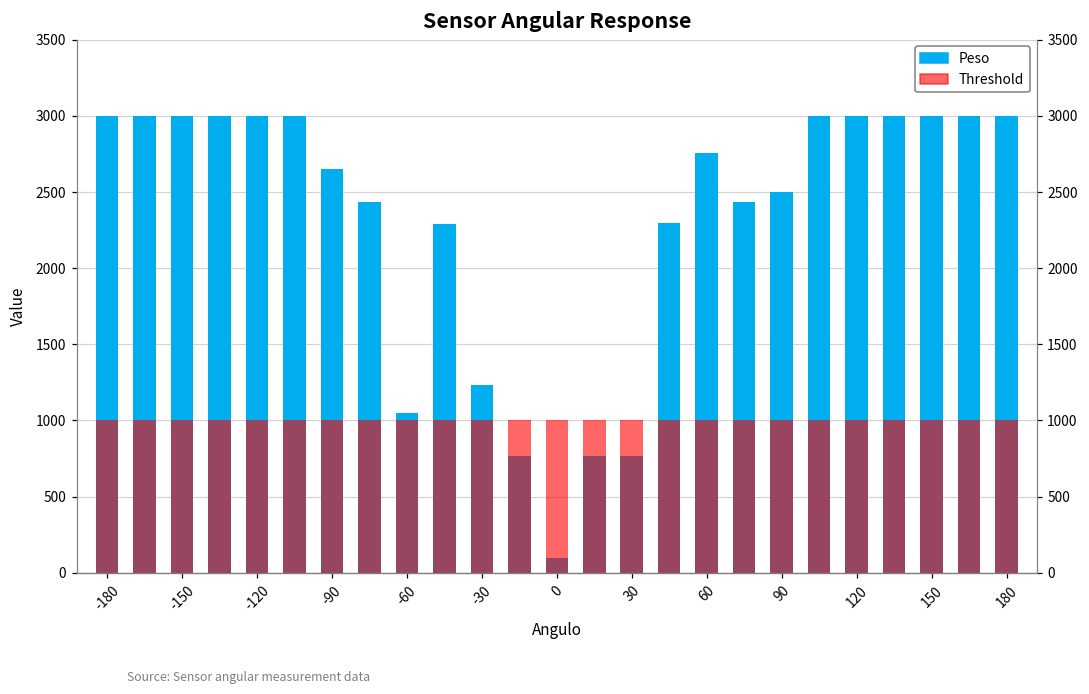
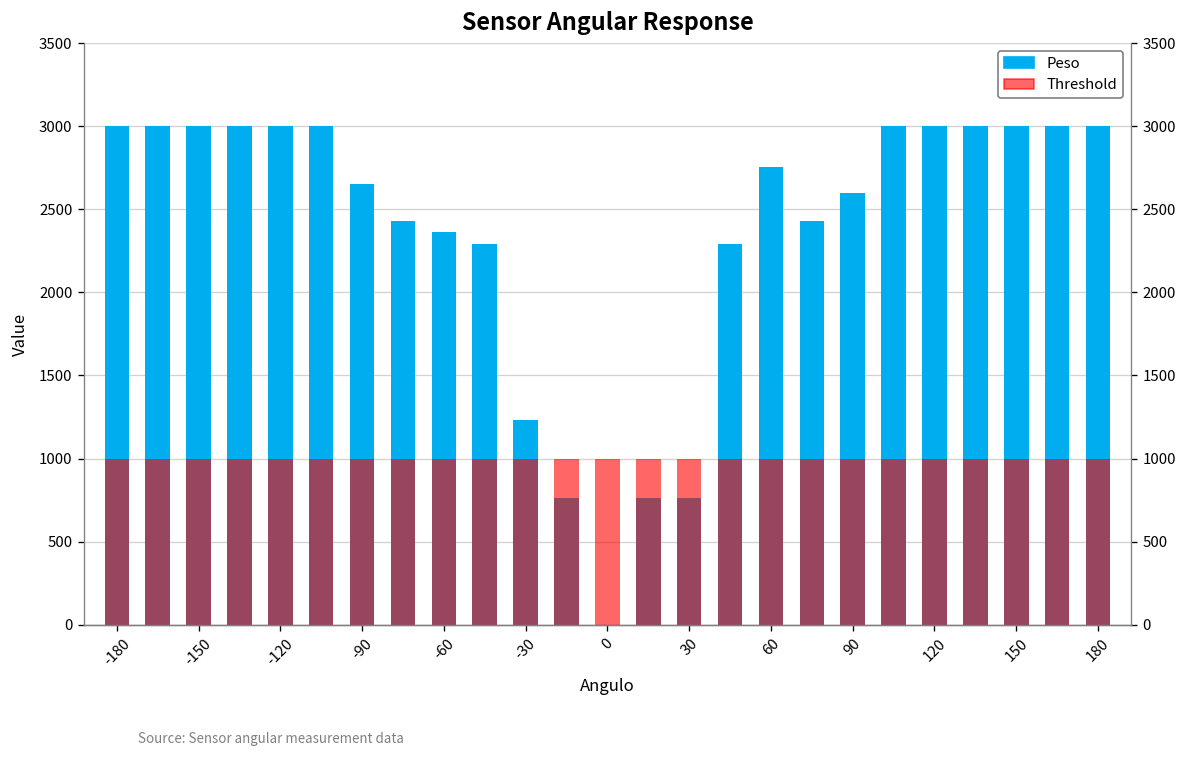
Peso, -60: 1050 -> 2360
Peso, 0: 100 -> 0
Peso, 90: 2500 -> 2600
